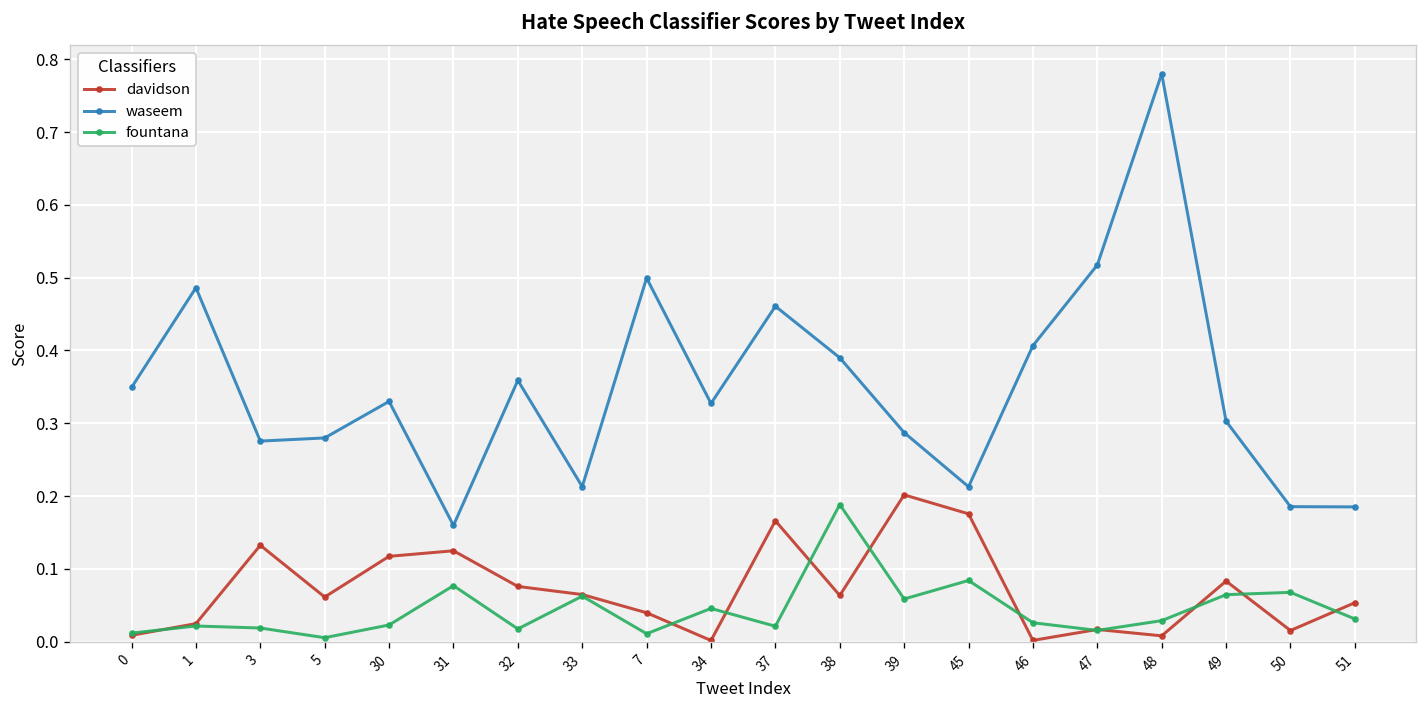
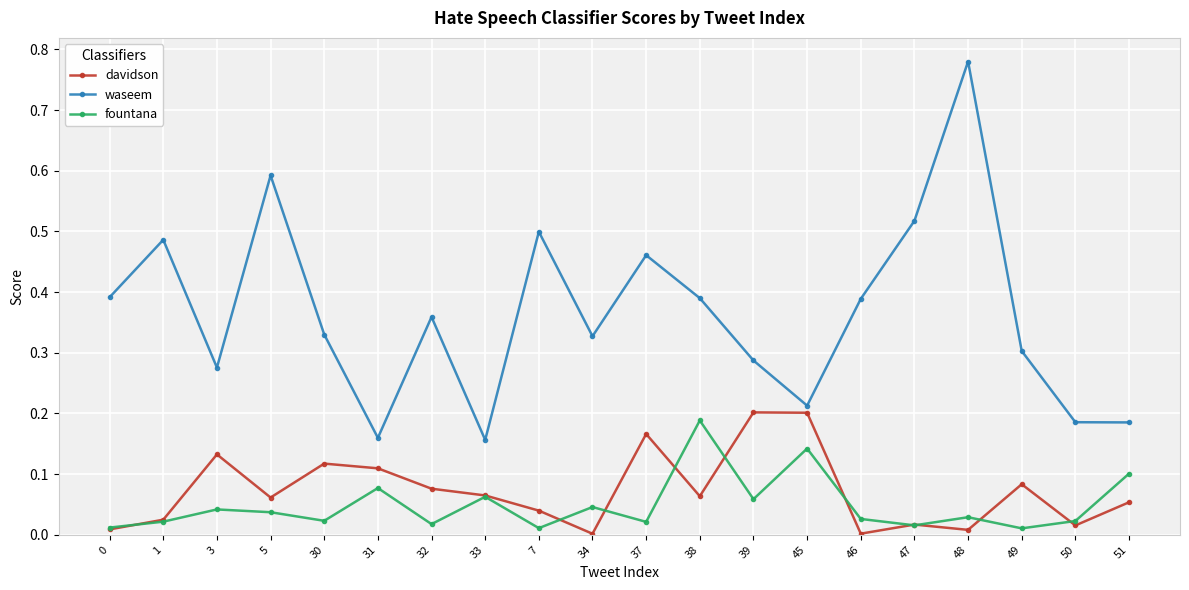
waseem, 0: 0.35 -> 0.39
fountana, 3: 0.02 -> 0.04
waseem, 5: 0.28 -> 0.59
fountana, 5: 0.01 -> 0.04
davidson, 31: 0.12 -> 0.11
waseem, 33: 0.21 -> 0.16
davidson, 45: 0.18 -> 0.20
fountana, 45: 0.08 -> 0.14
waseem, 46: 0.41 -> 0.39
fountana, 49: 0.06 -> 0.01
fountana, 50: 0.07 -> 0.02
fountana, 51: 0.03 -> 0.10
